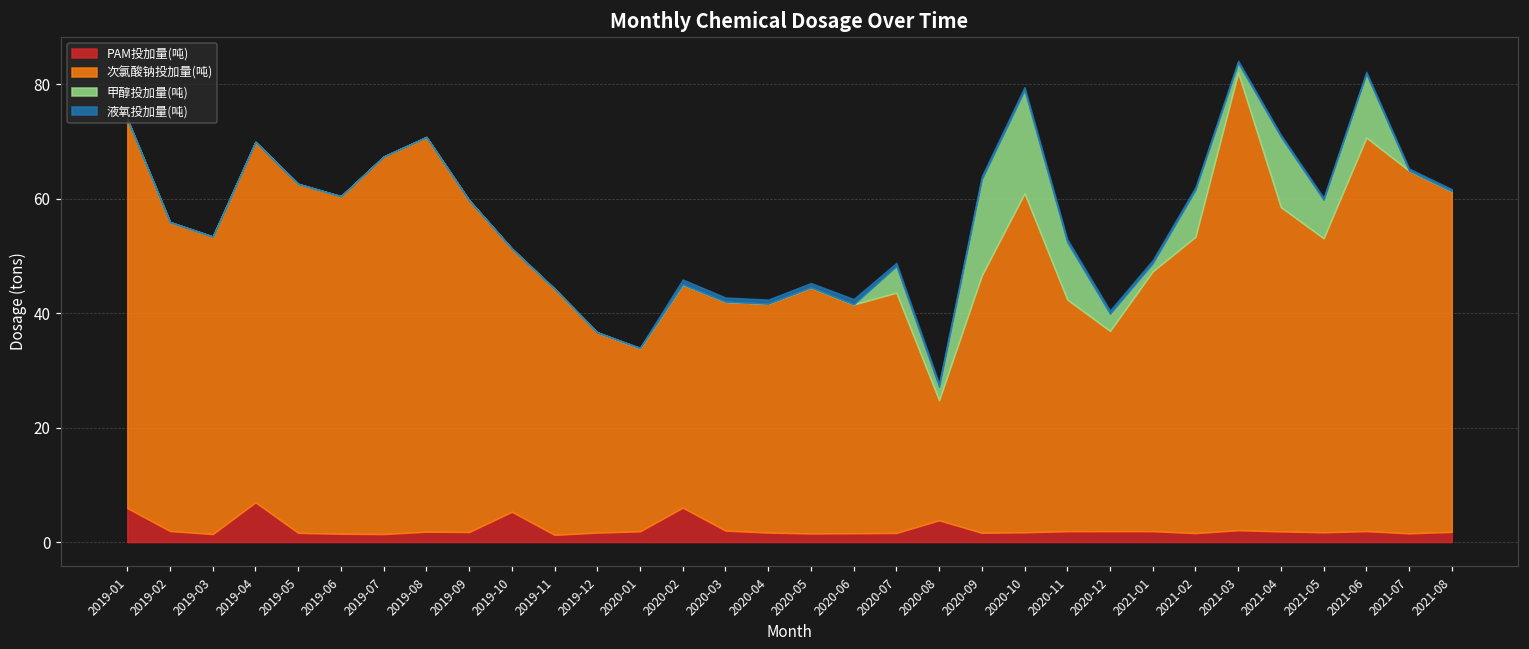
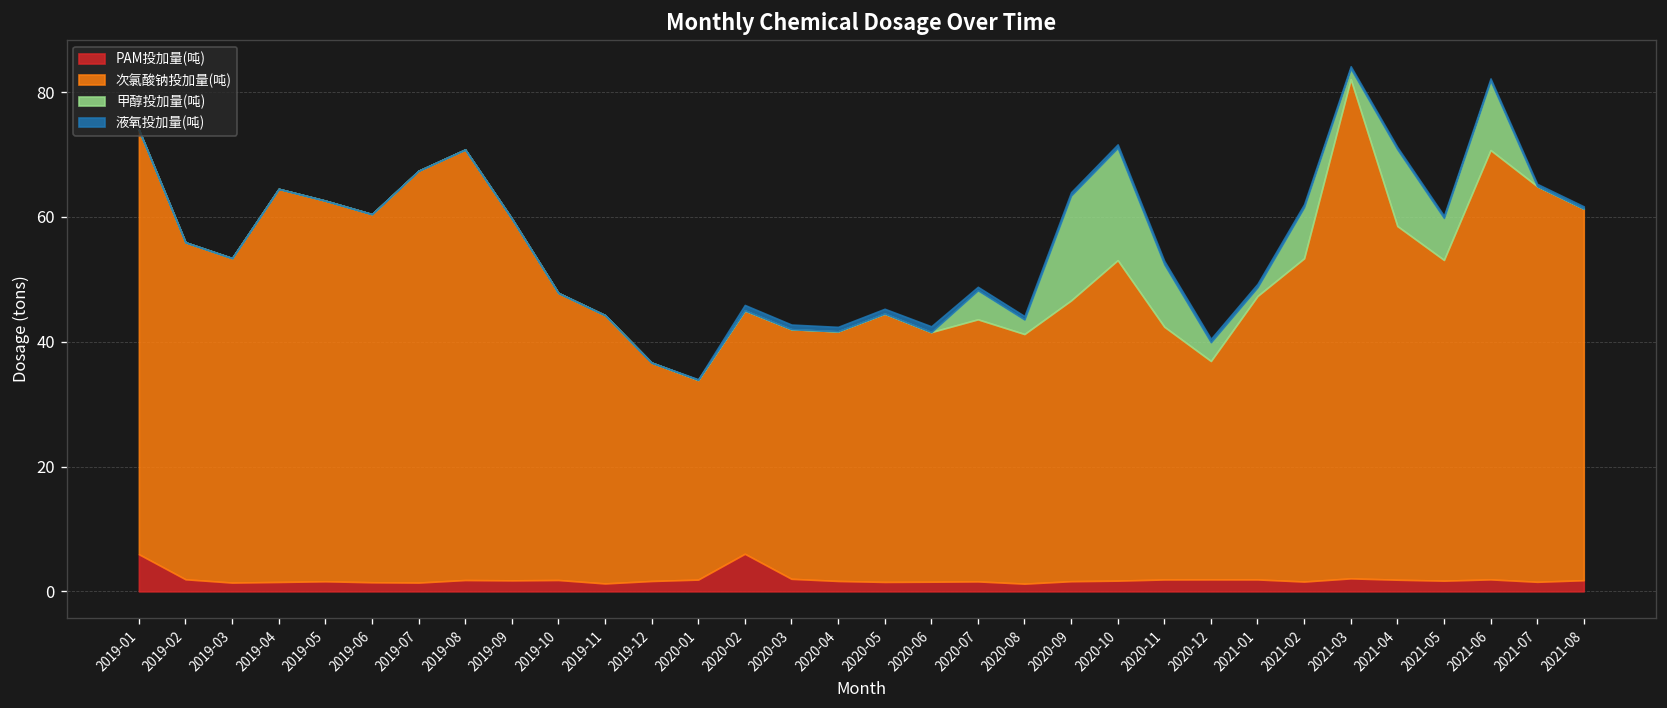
PAM投加量(吨), 2019-04: 7 -> 2
PAM投加量(吨), 2019-10: 5 -> 2
PAM投加量(吨), 2020-08: 4 -> 1
次氯酸钠投加量(吨), 2020-08: 21 -> 40
次氯酸钠投加量(吨), 2020-10: 59 -> 51
